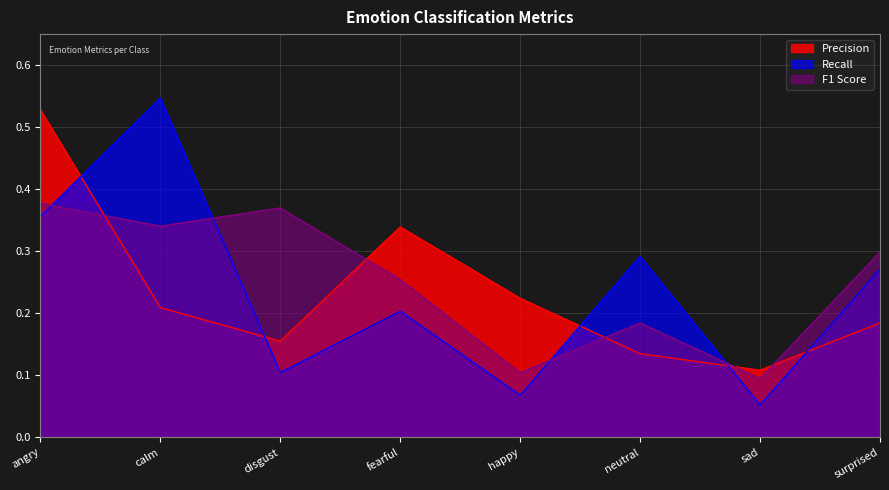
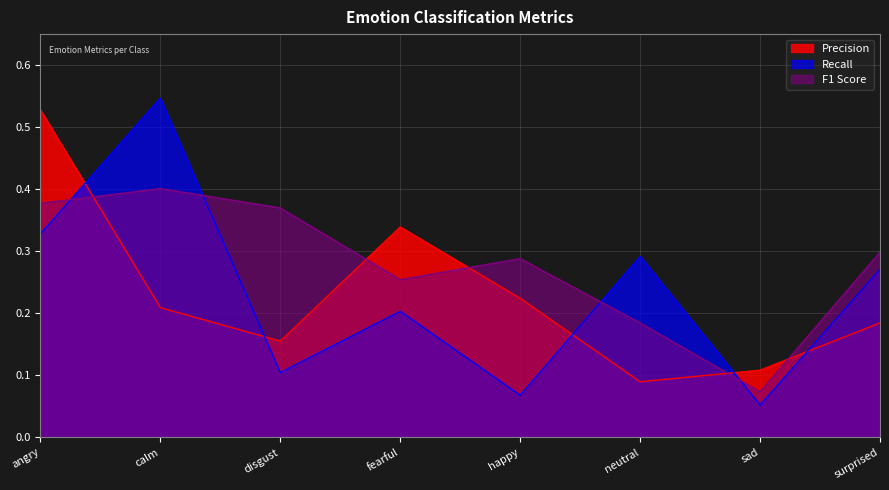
Recall, angry: 0.36 -> 0.33
F1 Score, calm: 0.34 -> 0.40
F1 Score, happy: 0.10 -> 0.29
Precision, neutral: 0.13 -> 0.09
F1 Score, sad: 0.09 -> 0.07
